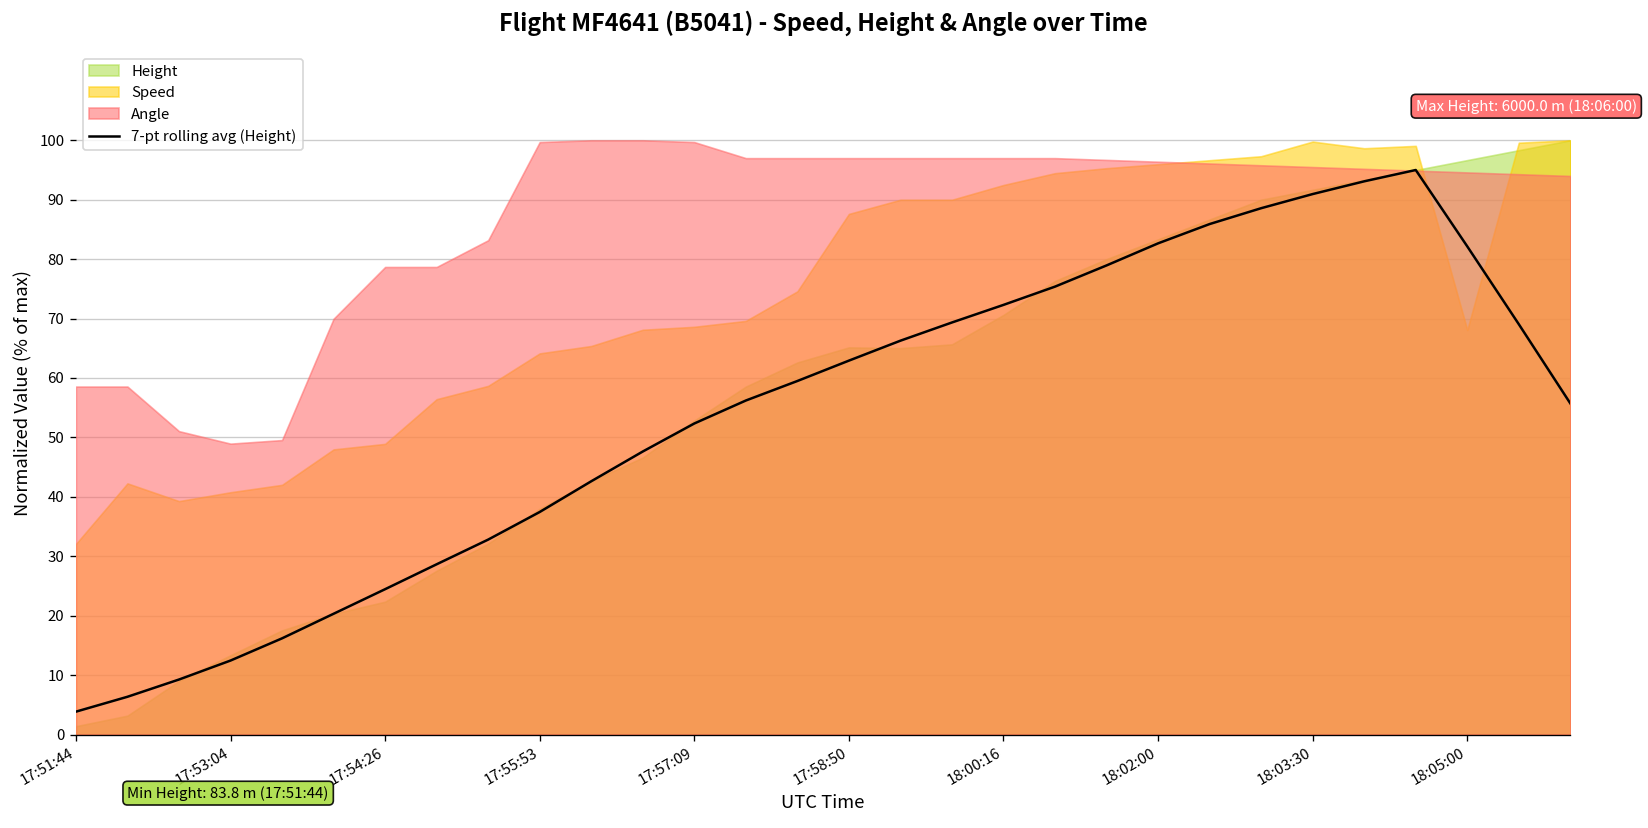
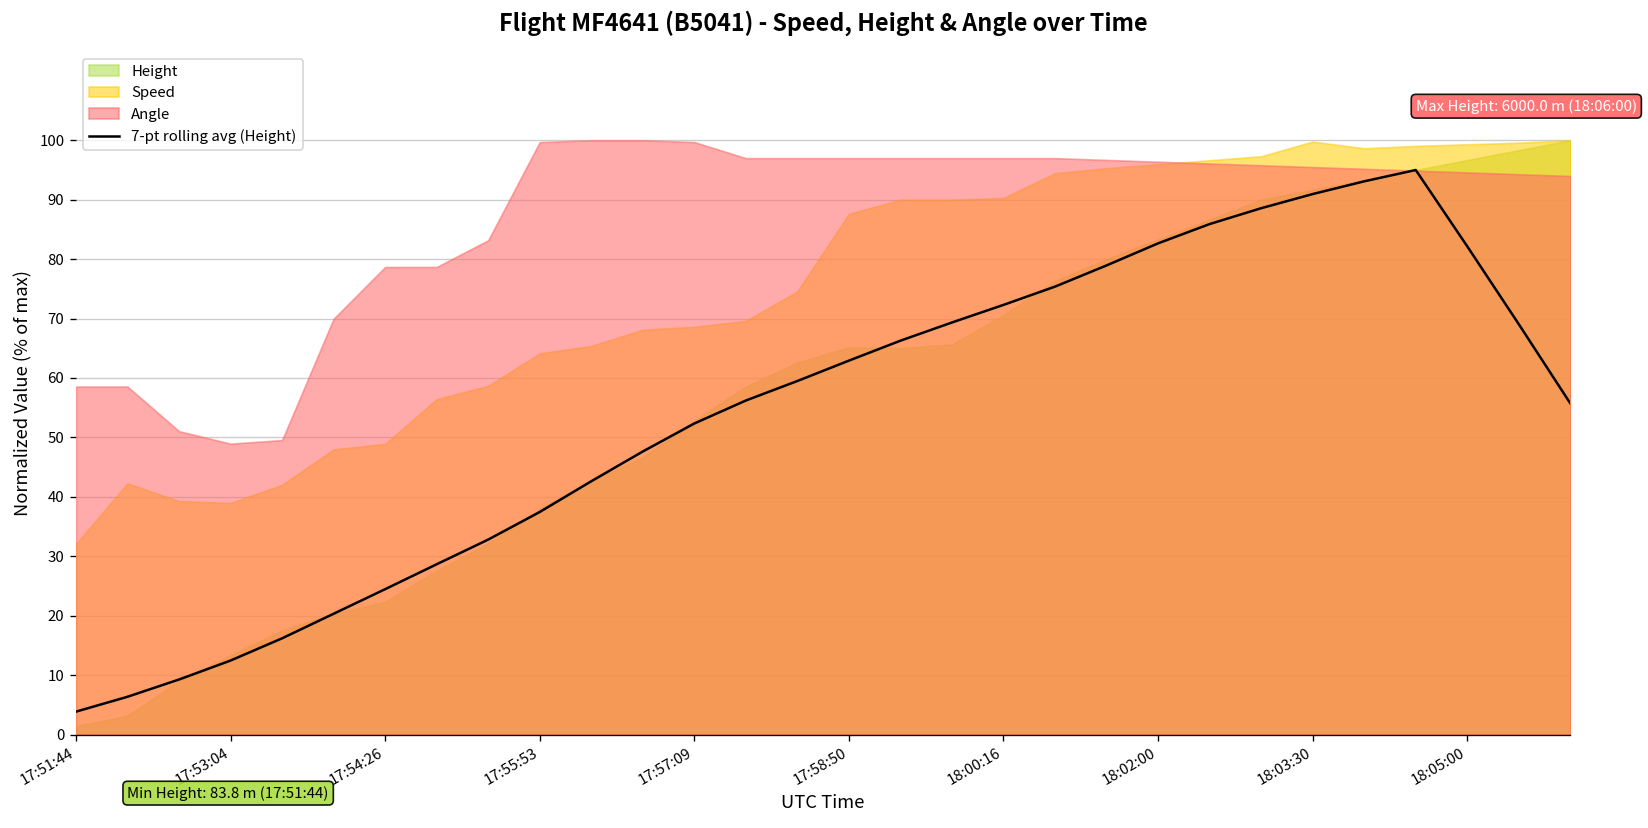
Speed, 17:53:04: 41 -> 39
Speed, 18:00:16: 92 -> 90
Speed, 18:05:00: 68 -> 99
